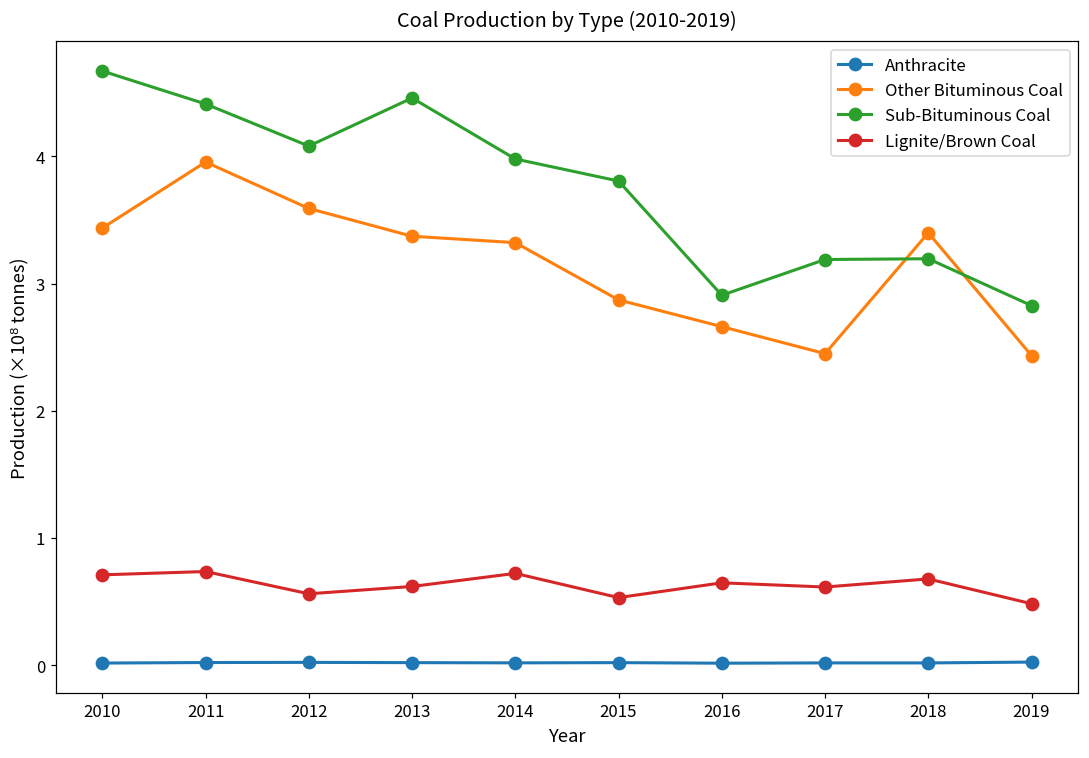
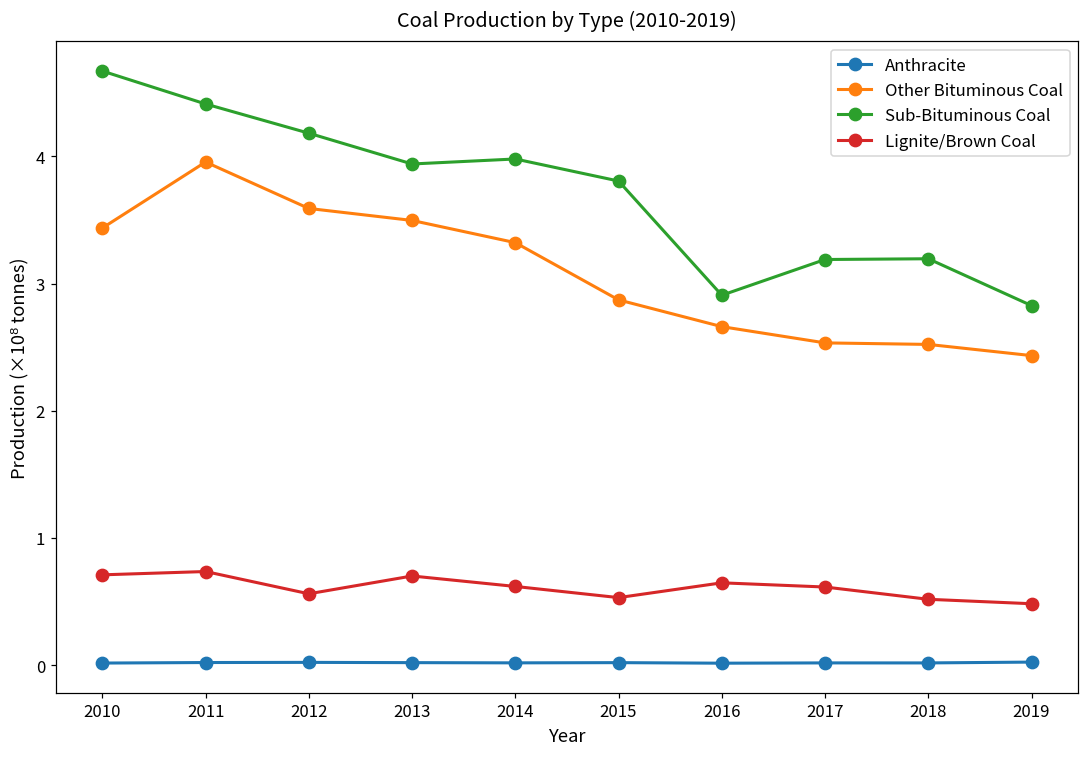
Sub-Bituminous Coal, 2012: 4.08 -> 4.18
Other Bituminous Coal, 2013: 3.37 -> 3.50
Sub-Bituminous Coal, 2013: 4.46 -> 3.94
Lignite/Brown Coal, 2013: 0.62 -> 0.70
Lignite/Brown Coal, 2014: 0.72 -> 0.62
Other Bituminous Coal, 2017: 2.45 -> 2.53
Other Bituminous Coal, 2018: 3.40 -> 2.52
Lignite/Brown Coal, 2018: 0.68 -> 0.52
